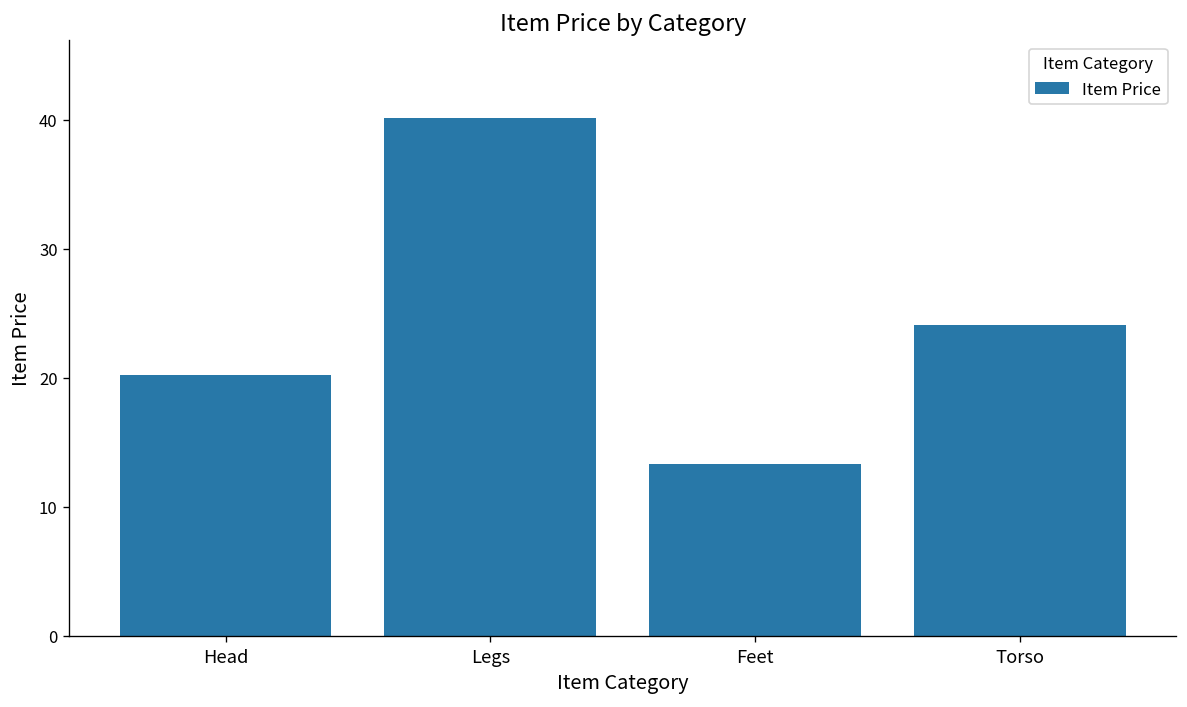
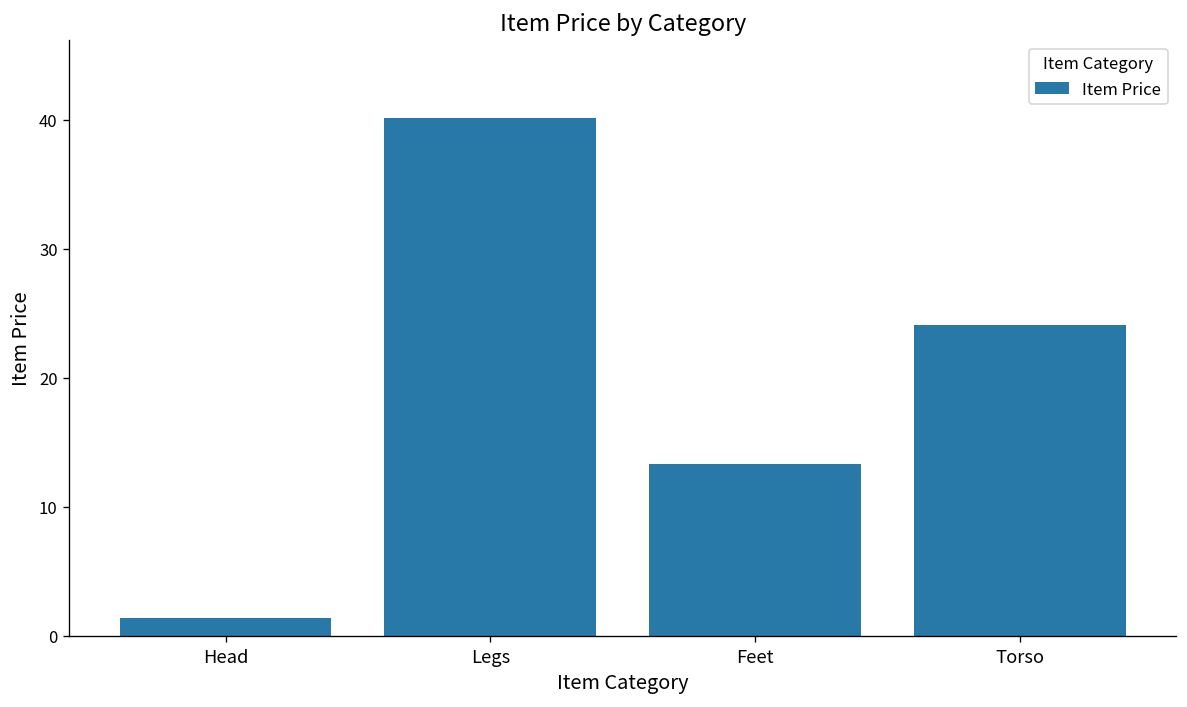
Head: 20.2 -> 1.4
